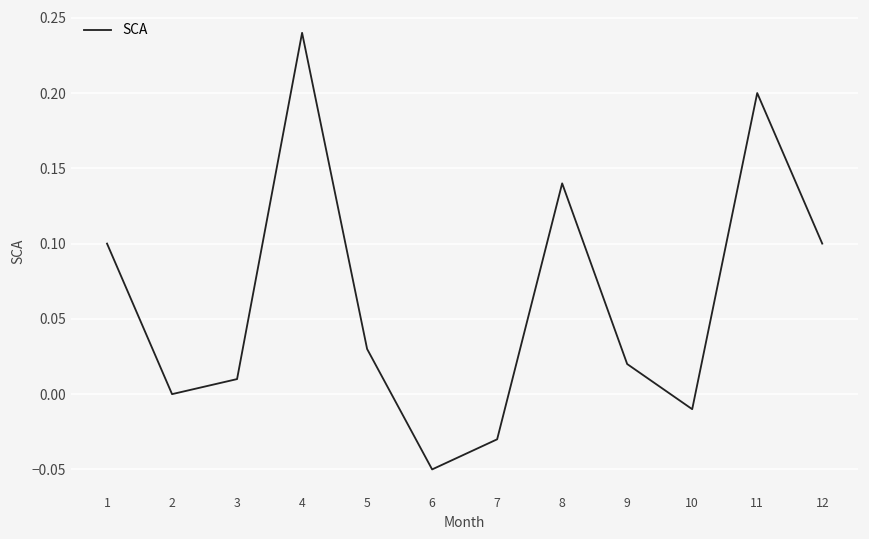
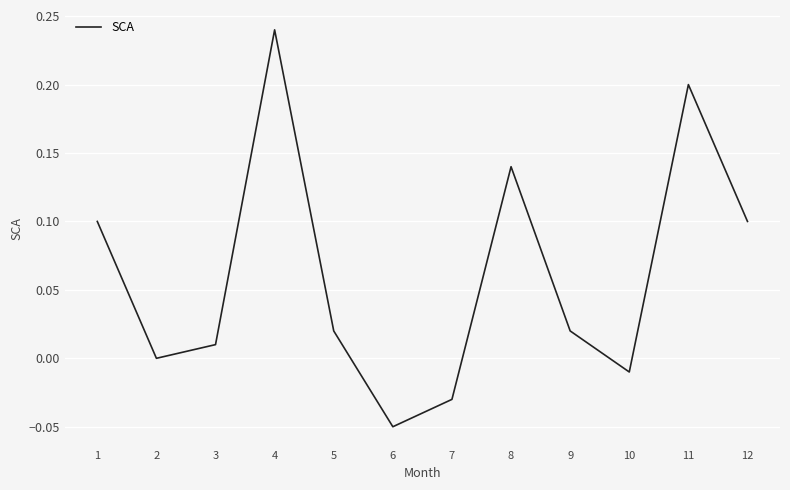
5: 0.03 -> 0.02
